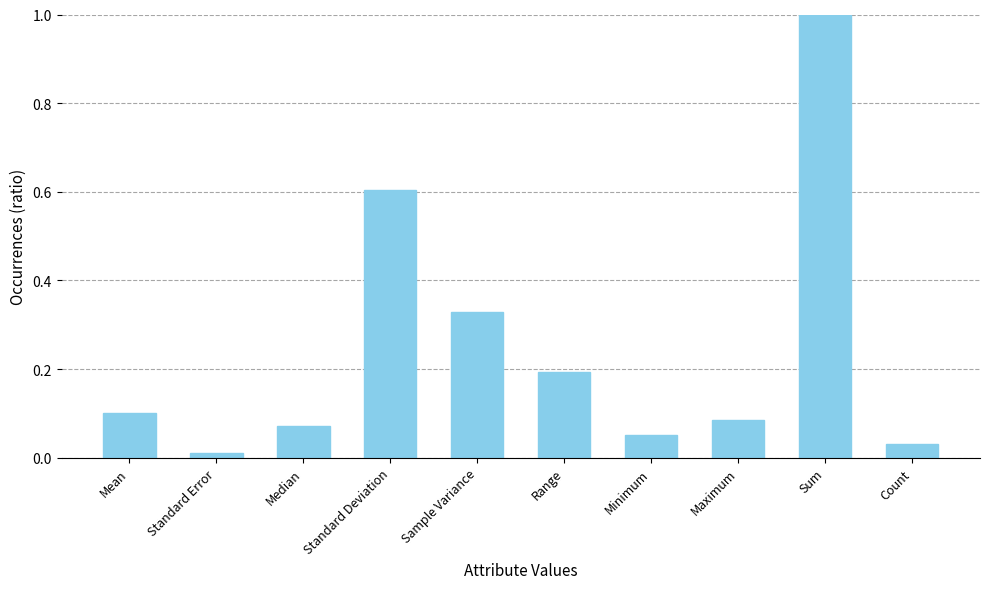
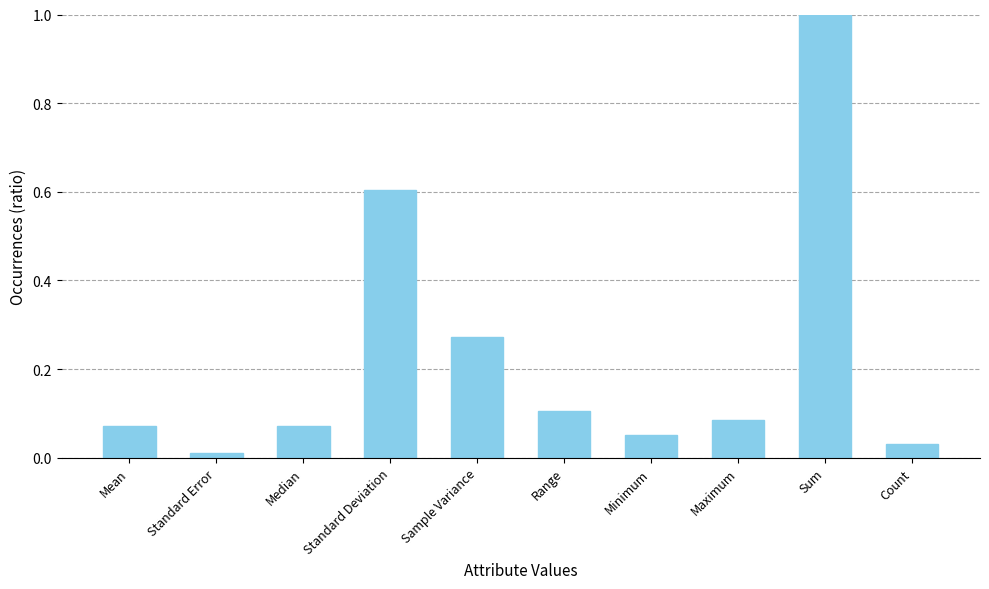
Mean: 0.10 -> 0.07
Sample Variance: 0.33 -> 0.27
Range: 0.19 -> 0.10
